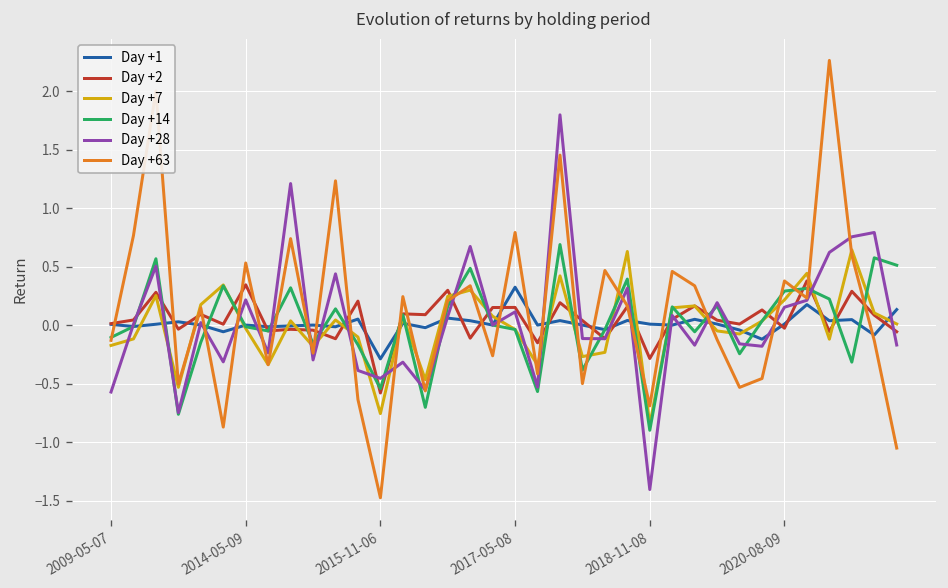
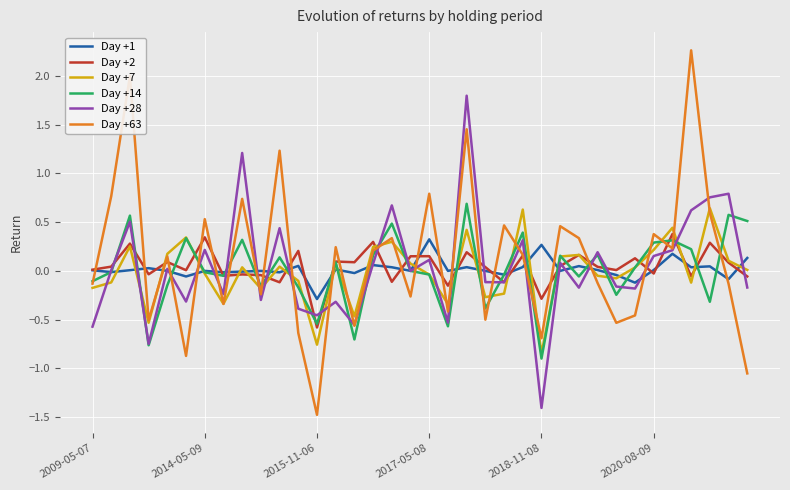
Day +1, 2018-11-08: 0.0 -> 0.3
